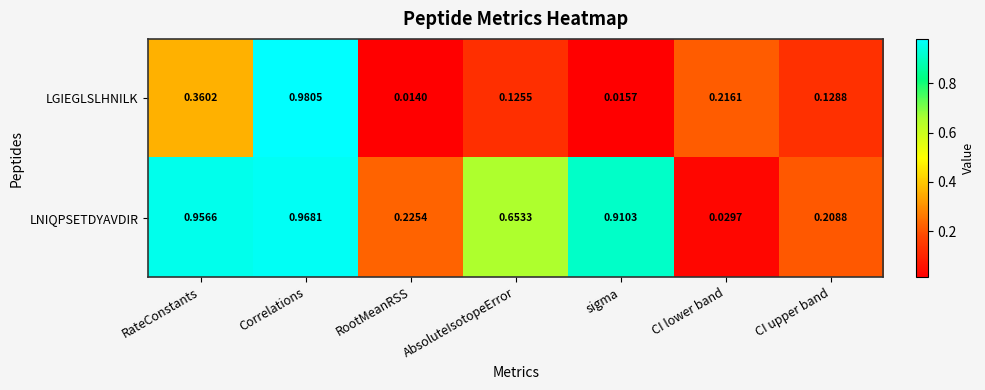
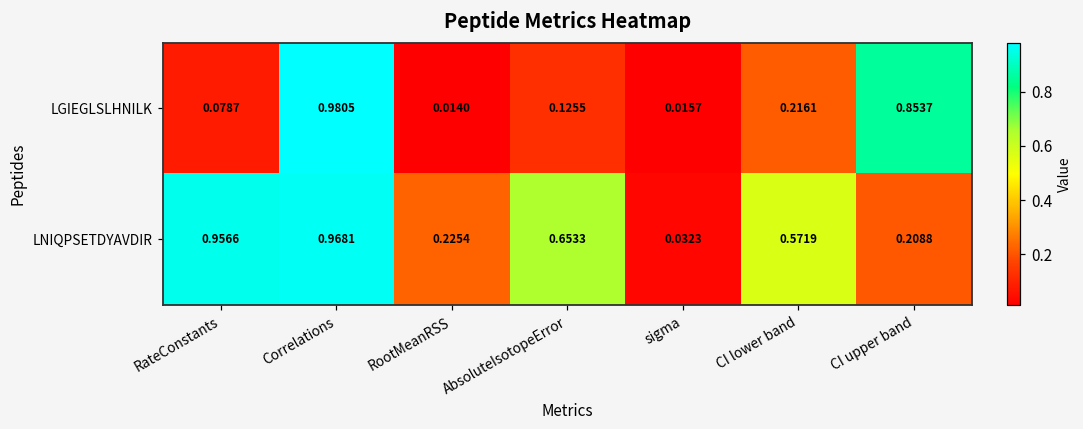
LGIEGLSLHNILK, RateConstants: 0.3602 -> 0.0787
LGIEGLSLHNILK, CI upper band: 0.1288 -> 0.8537
LNIQPSETDYAVDIR, sigma: 0.9103 -> 0.0323
LNIQPSETDYAVDIR, CI lower band: 0.0297 -> 0.5719
